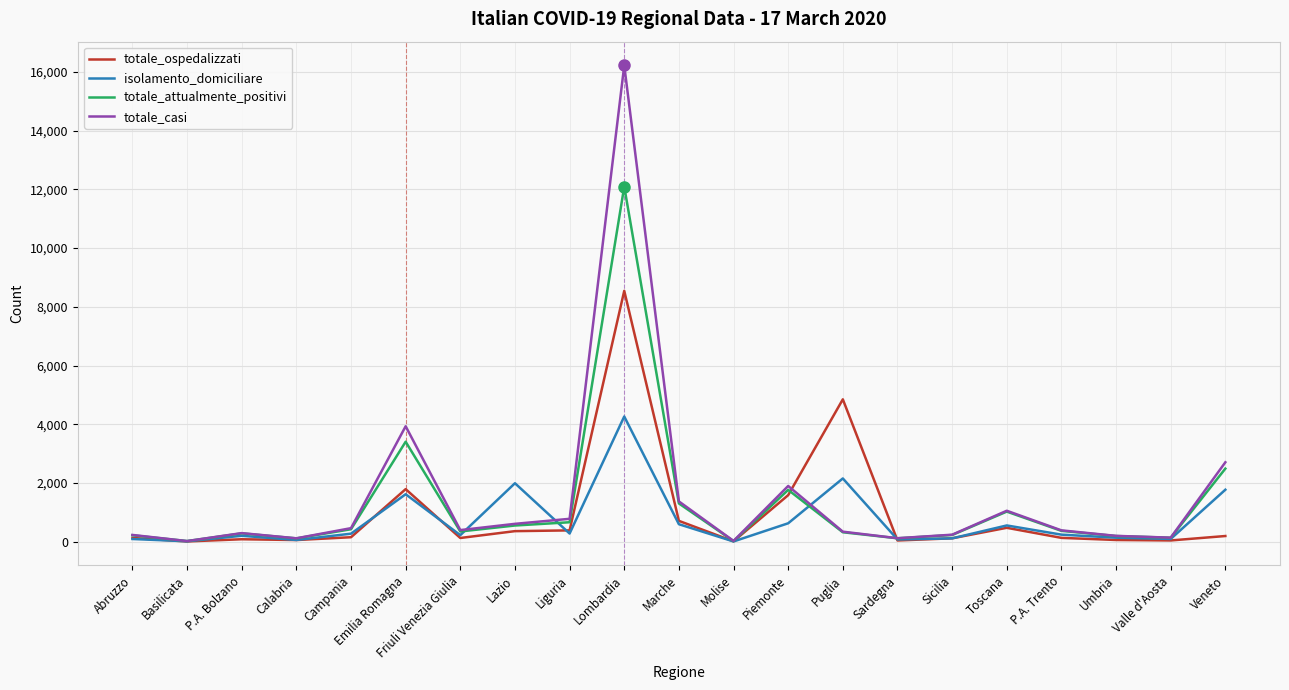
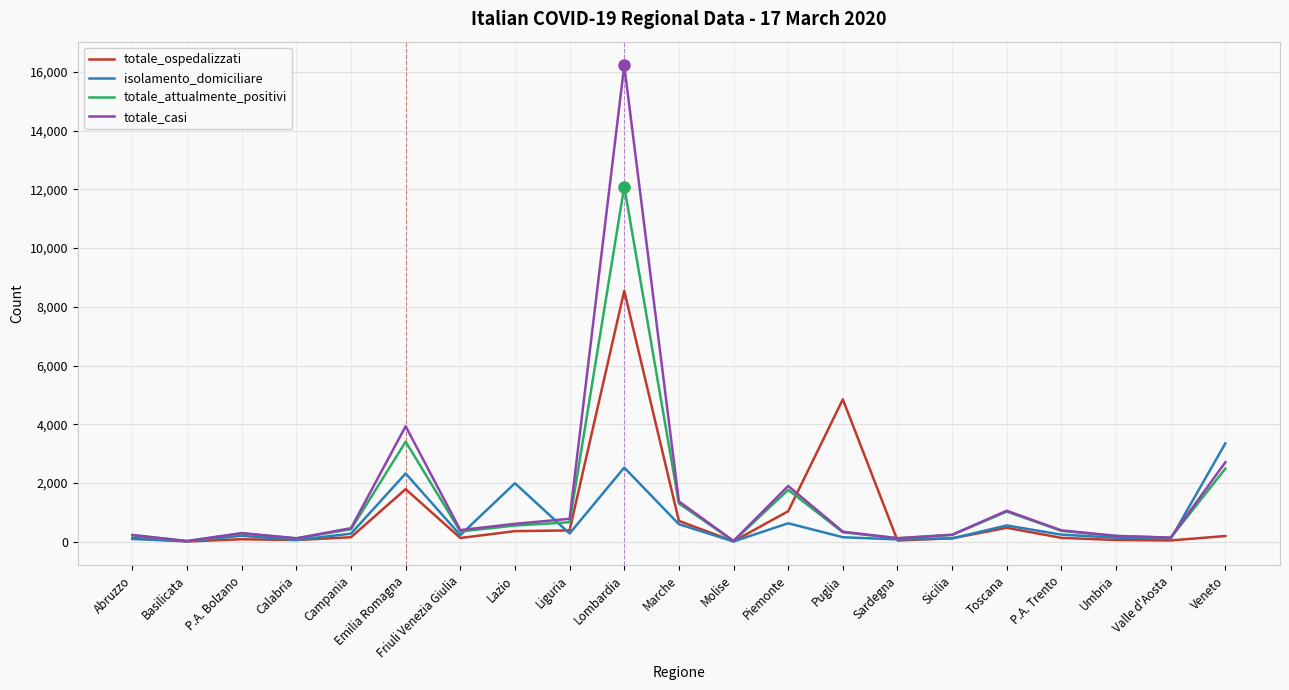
isolamento_domiciliare, Emilia Romagna: 1,600 -> 2,300
isolamento_domiciliare, Lombardia: 4,300 -> 2,500
totale_ospedalizzati, Piemonte: 1,600 -> 1,000
isolamento_domiciliare, Puglia: 2,200 -> 200
isolamento_domiciliare, Veneto: 1,800 -> 3,300
